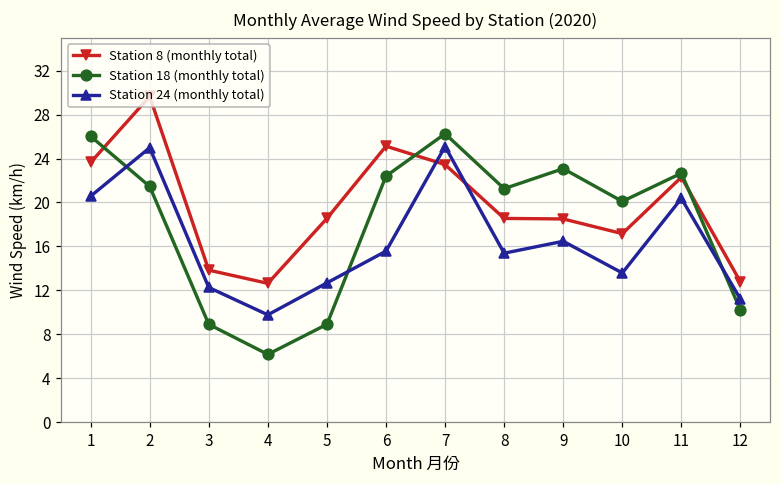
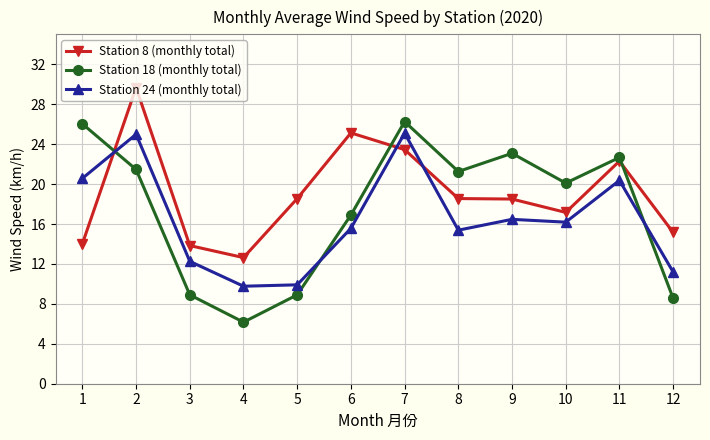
Station 8 (monthly total), 1: 24 -> 14
Station 24 (monthly total), 5: 13 -> 10
Station 18 (monthly total), 6: 22 -> 17
Station 24 (monthly total), 10: 14 -> 16
Station 8 (monthly total), 12: 13 -> 15
Station 18 (monthly total), 12: 10 -> 9
